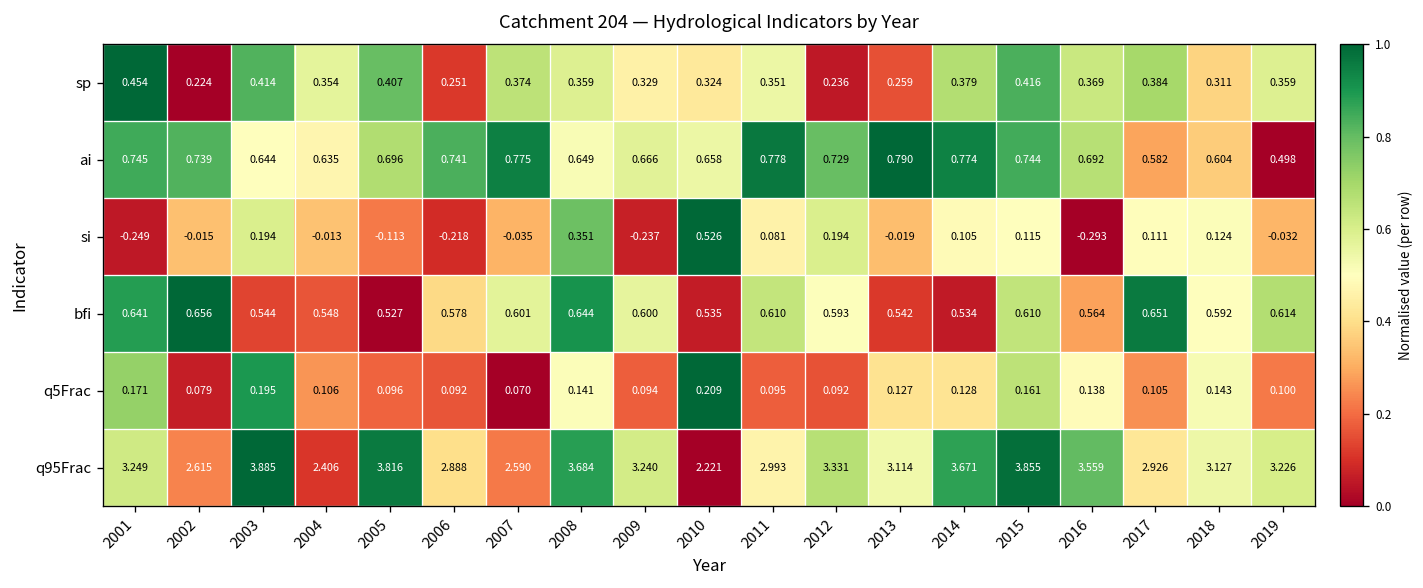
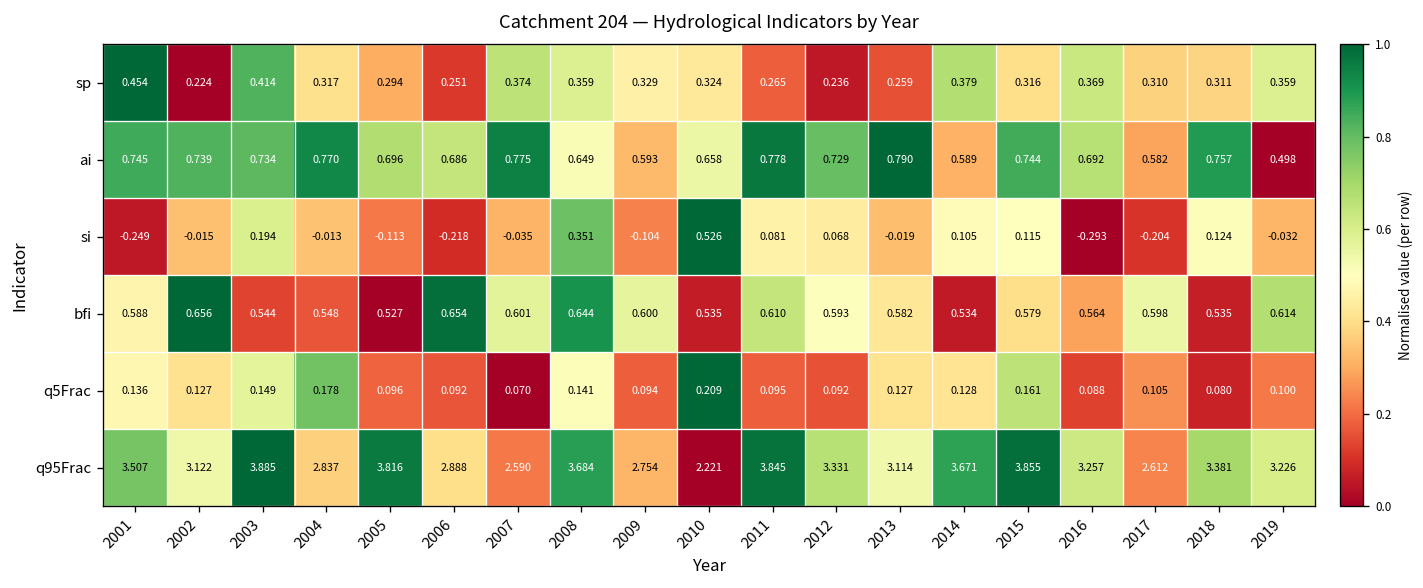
sp, 2004: 0.354 -> 0.317
sp, 2005: 0.407 -> 0.294
sp, 2011: 0.351 -> 0.265
sp, 2015: 0.416 -> 0.316
sp, 2017: 0.384 -> 0.310
ai, 2003: 0.644 -> 0.734
ai, 2004: 0.635 -> 0.770
ai, 2006: 0.741 -> 0.686
ai, 2009: 0.666 -> 0.593
ai, 2014: 0.774 -> 0.589
ai, 2018: 0.604 -> 0.757
si, 2009: -0.237 -> -0.104
si, 2012: 0.194 -> 0.068
si, 2017: 0.111 -> -0.204
bfi, 2001: 0.641 -> 0.588
bfi, 2006: 0.578 -> 0.654
bfi, 2013: 0.542 -> 0.582
bfi, 2015: 0.610 -> 0.579
bfi, 2017: 0.651 -> 0.598
bfi, 2018: 0.592 -> 0.535
q5Frac, 2001: 0.171 -> 0.136
q5Frac, 2002: 0.079 -> 0.127
q5Frac, 2003: 0.195 -> 0.149
q5Frac, 2004: 0.106 -> 0.178
q5Frac, 2016: 0.138 -> 0.088
q5Frac, 2018: 0.143 -> 0.080
q95Frac, 2001: 3.249 -> 3.507
q95Frac, 2002: 2.615 -> 3.122
q95Frac, 2004: 2.406 -> 2.837
q95Frac, 2009: 3.240 -> 2.754
q95Frac, 2011: 2.993 -> 3.845
q95Frac, 2016: 3.559 -> 3.257
q95Frac, 2017: 2.926 -> 2.612
q95Frac, 2018: 3.127 -> 3.381
